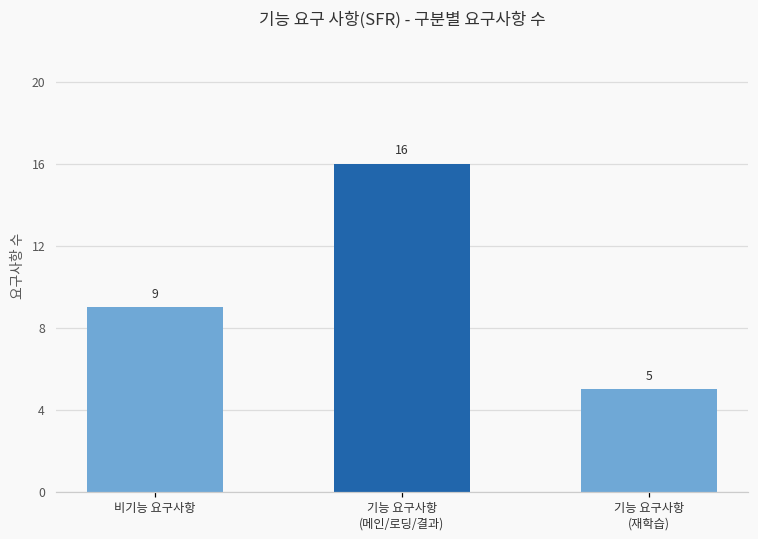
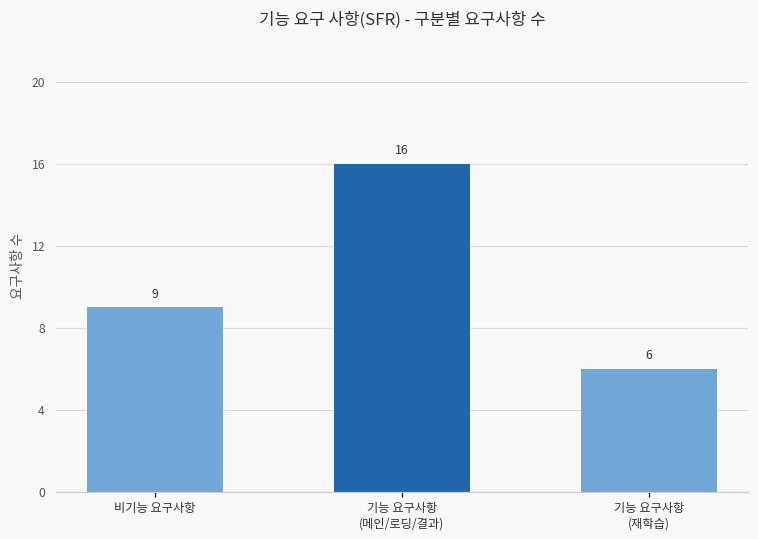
기능 요구사항 (재학습): 5 -> 6
